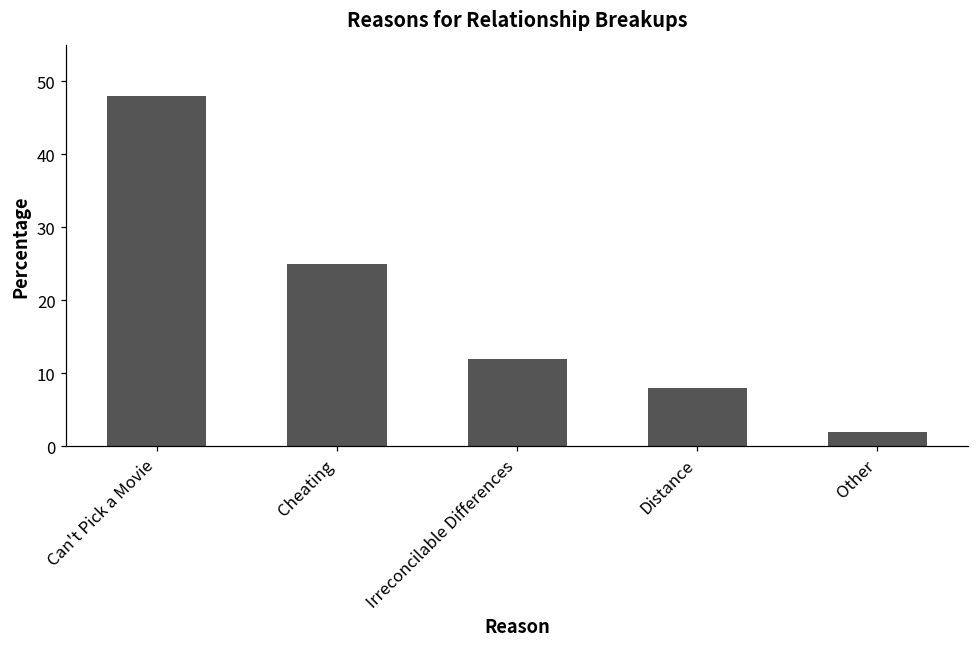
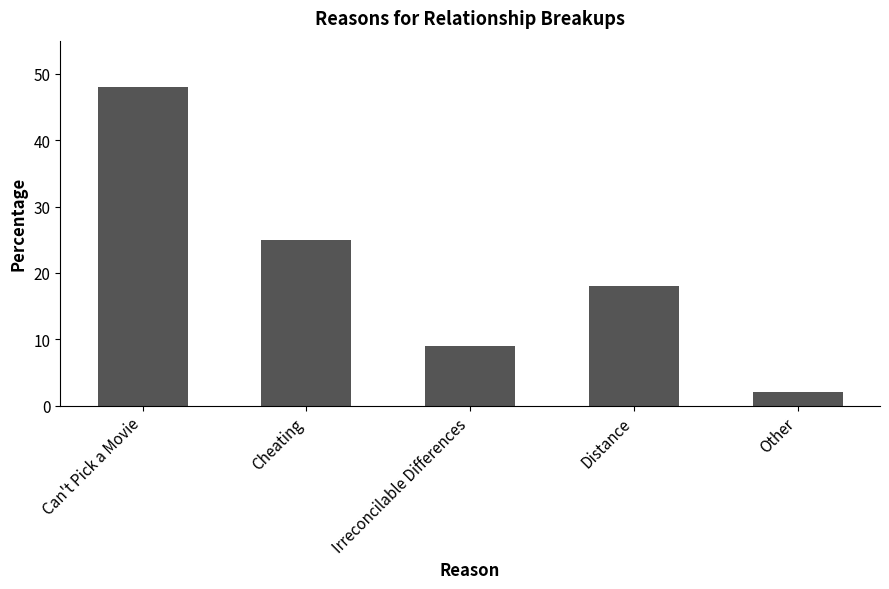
Irreconcilable Differences: 12 -> 9
Distance: 8 -> 18
